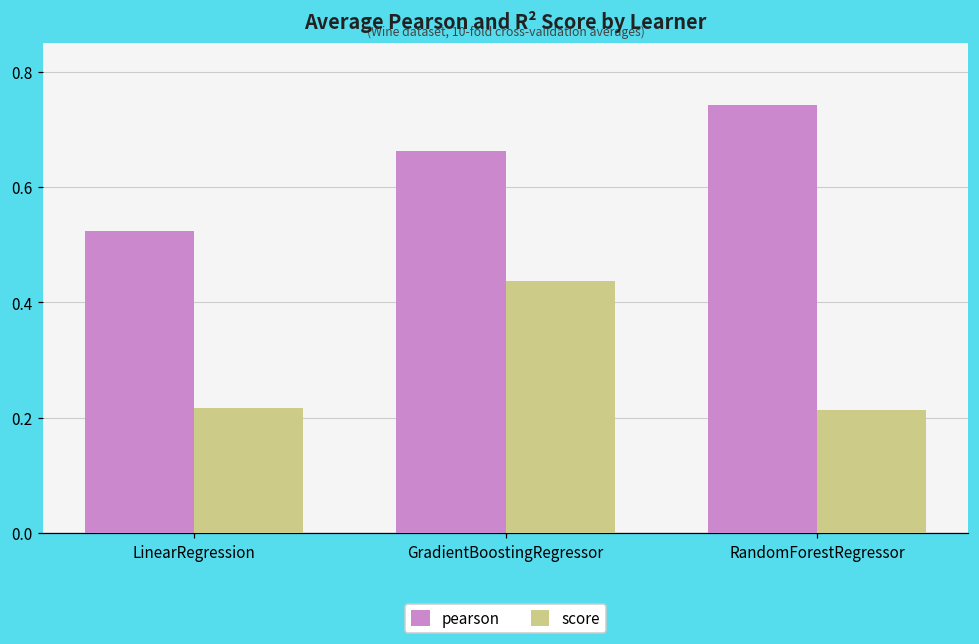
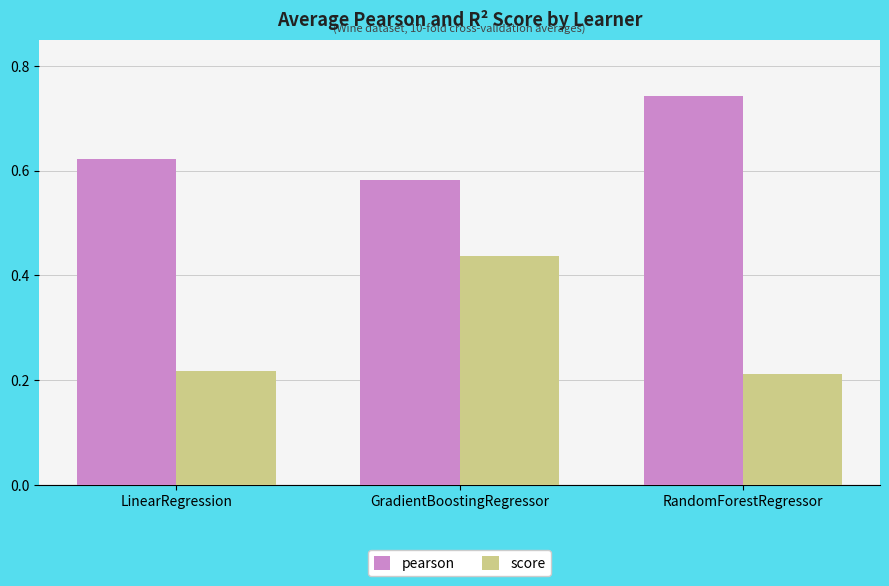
pearson, LinearRegression: 0.52 -> 0.62
pearson, GradientBoostingRegressor: 0.66 -> 0.58
